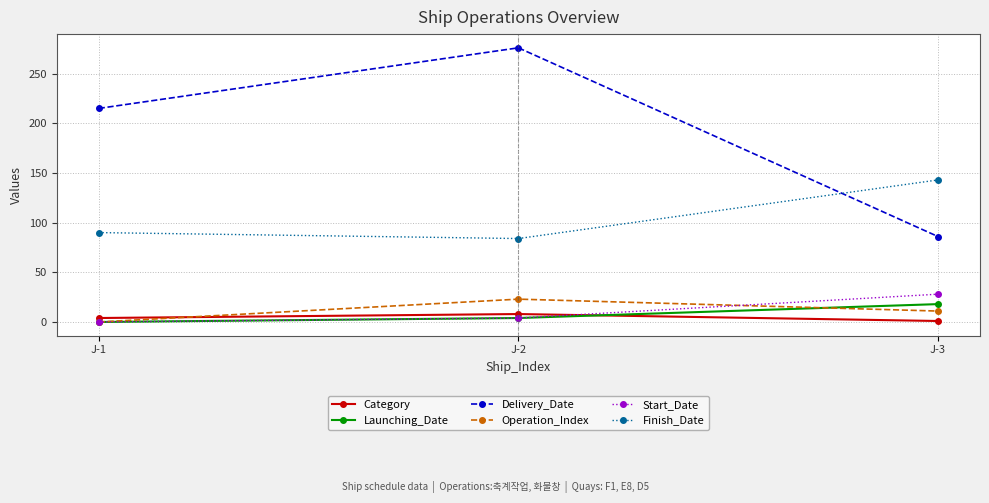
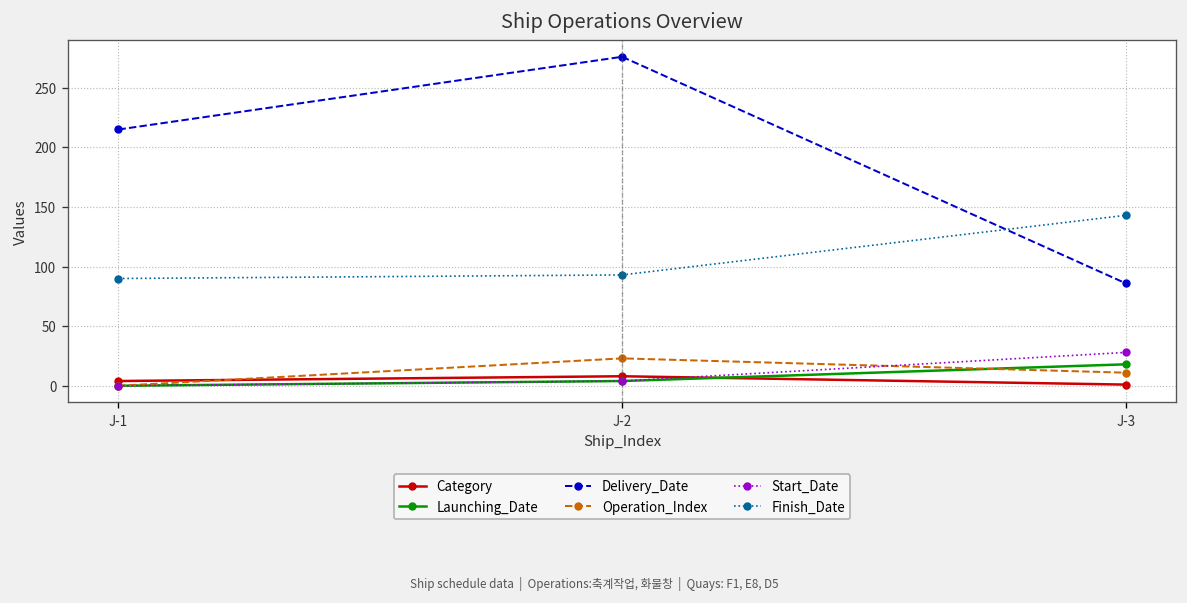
Finish_Date, J-2: 80 -> 90
